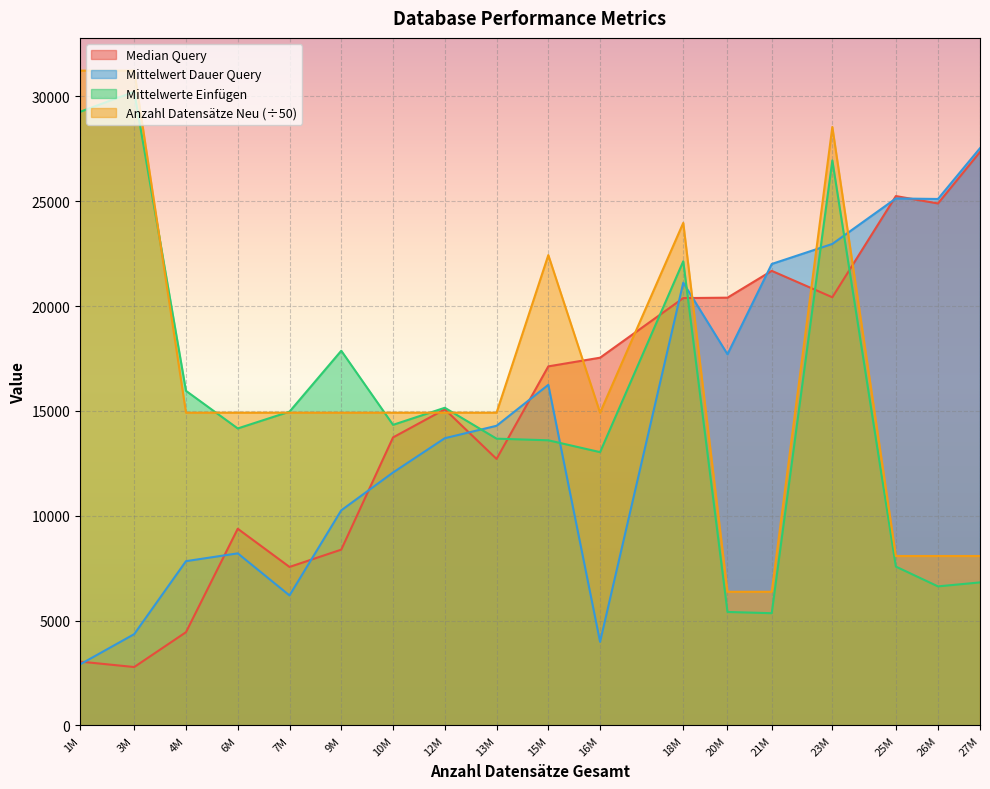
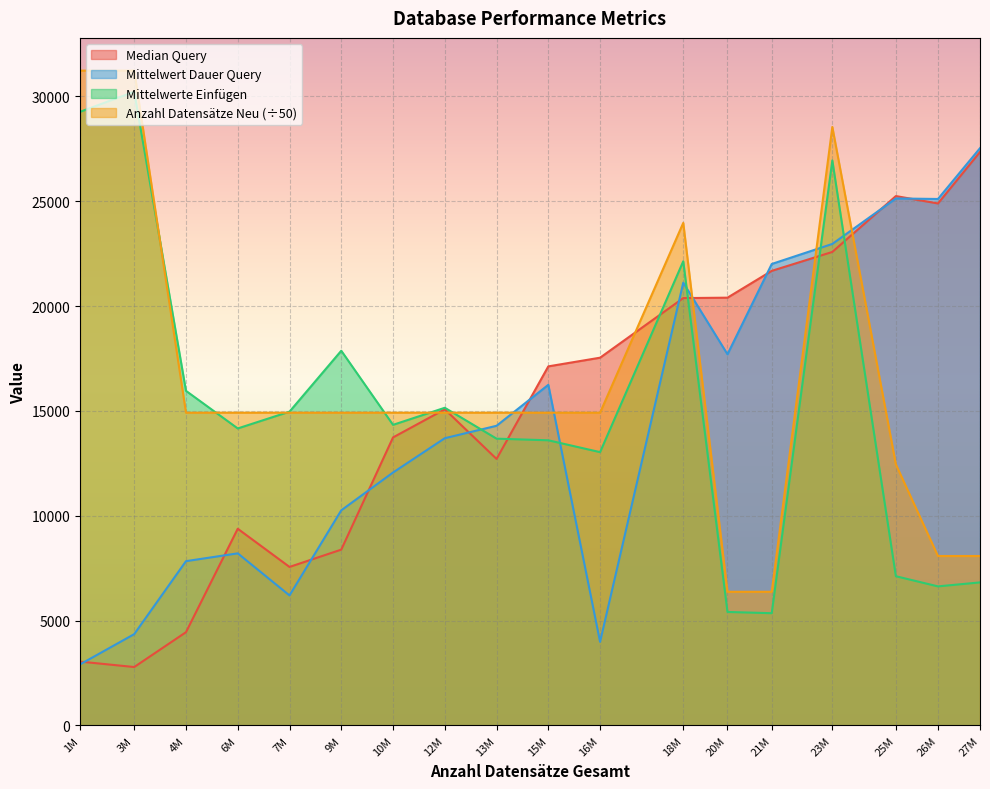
Anzahl Datensätze Neu (÷50), 15M: 22400 -> 14900
Median Query, 23M: 20400 -> 22600
Mittelwerte Einfügen, 25M: 7600 -> 7100
Anzahl Datensätze Neu (÷50), 25M: 8100 -> 12500
